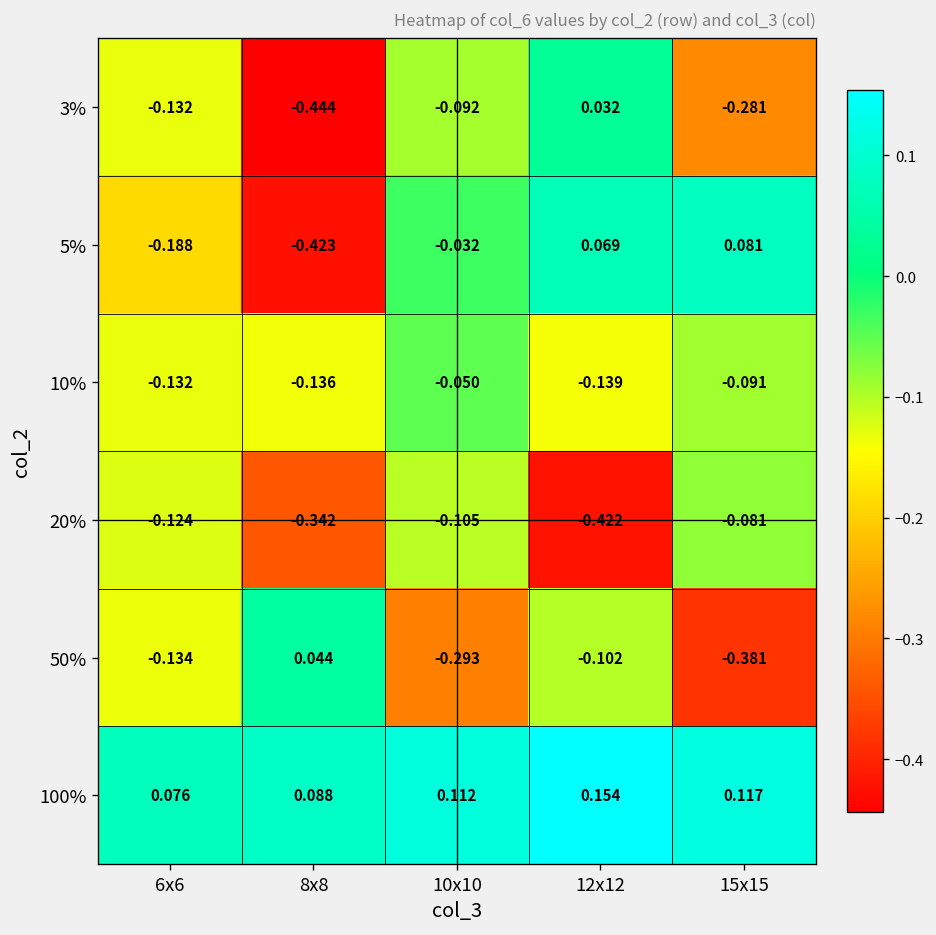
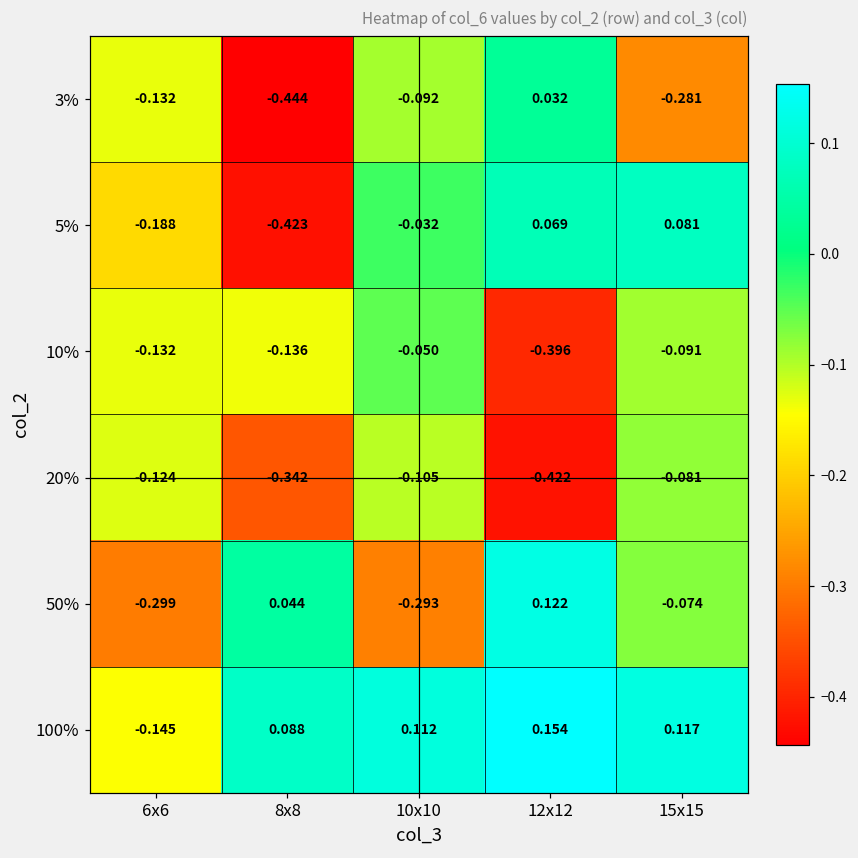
10%, 12x12: -0.139 -> -0.396
50%, 6x6: -0.134 -> -0.299
50%, 12x12: -0.102 -> 0.122
50%, 15x15: -0.381 -> -0.074
100%, 6x6: 0.076 -> -0.145
